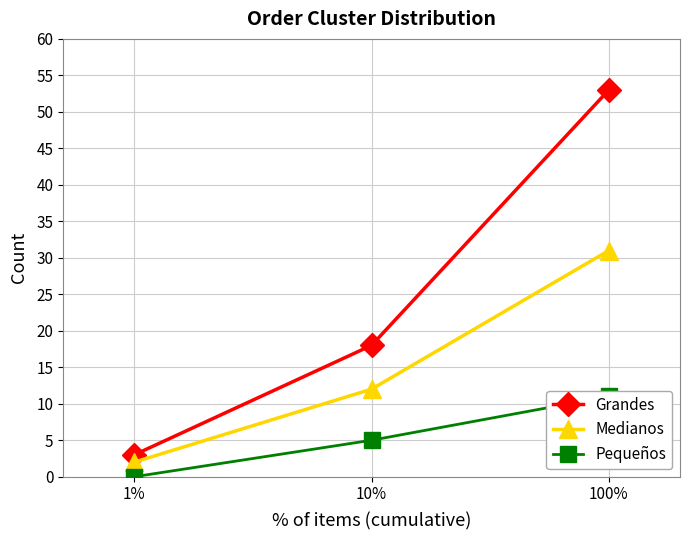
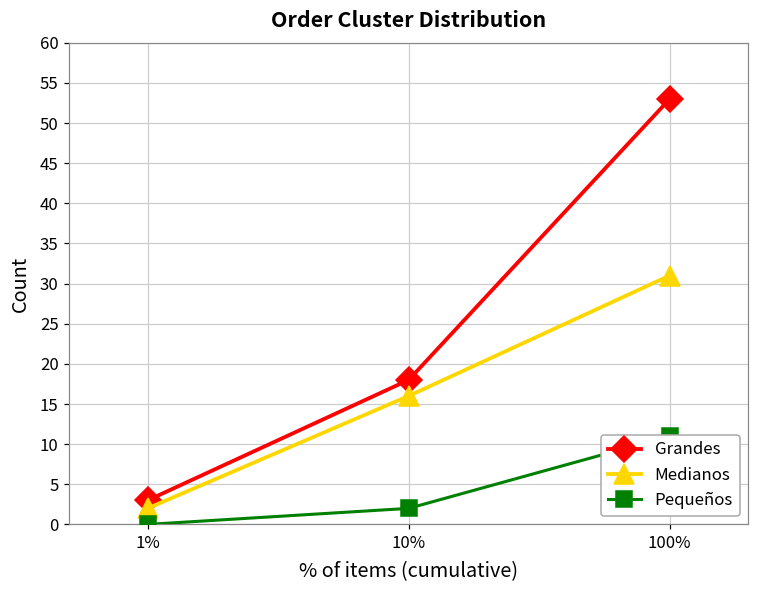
Medianos, 10%: 12 -> 16
Pequeños, 10%: 5 -> 2
